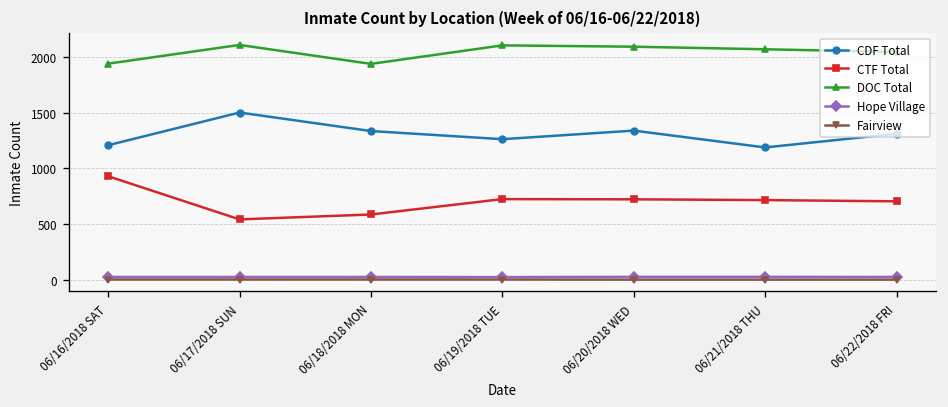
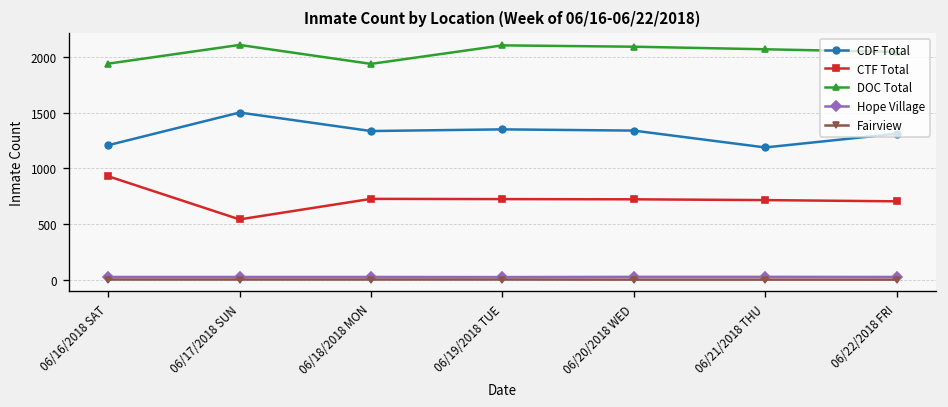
CTF Total, 06/18/2018 MON: 600 -> 700
CDF Total, 06/19/2018 TUE: 1260 -> 1350
